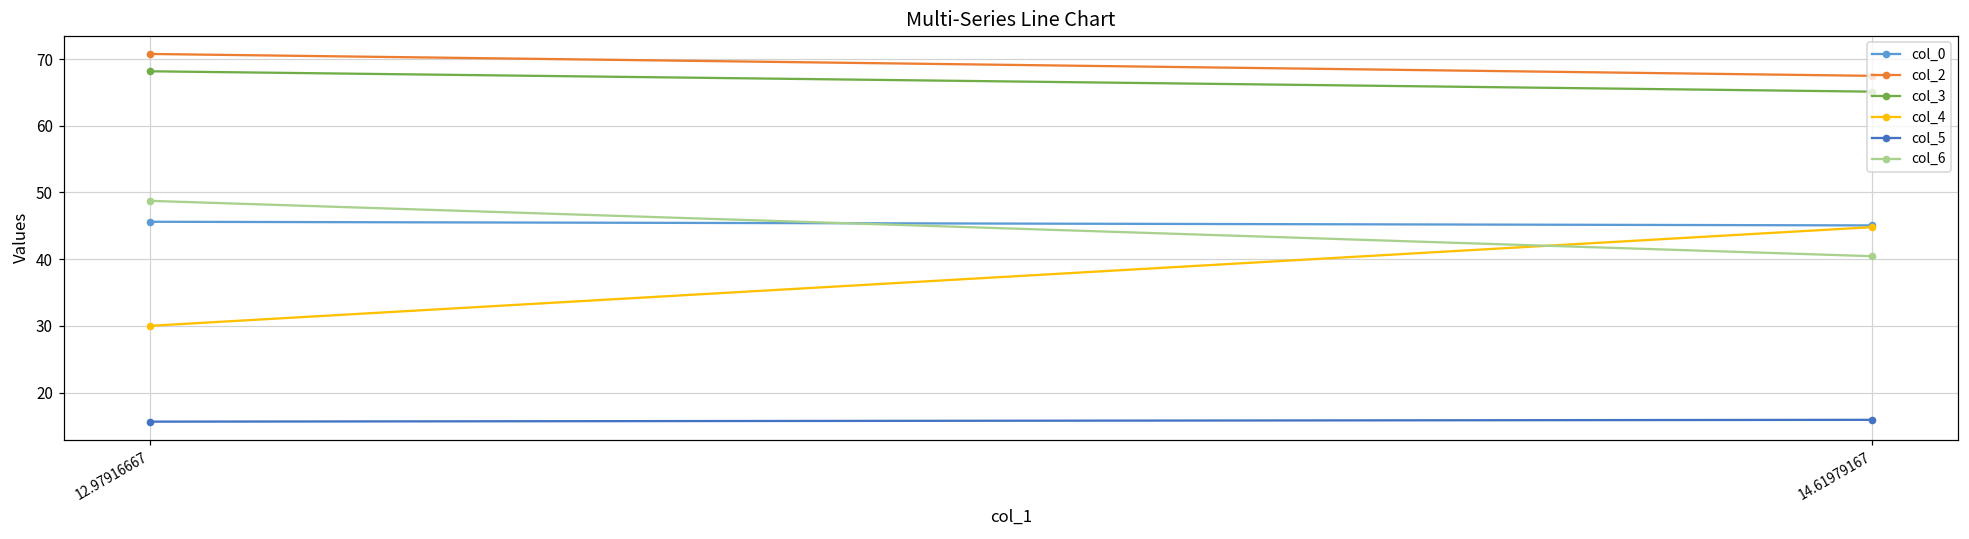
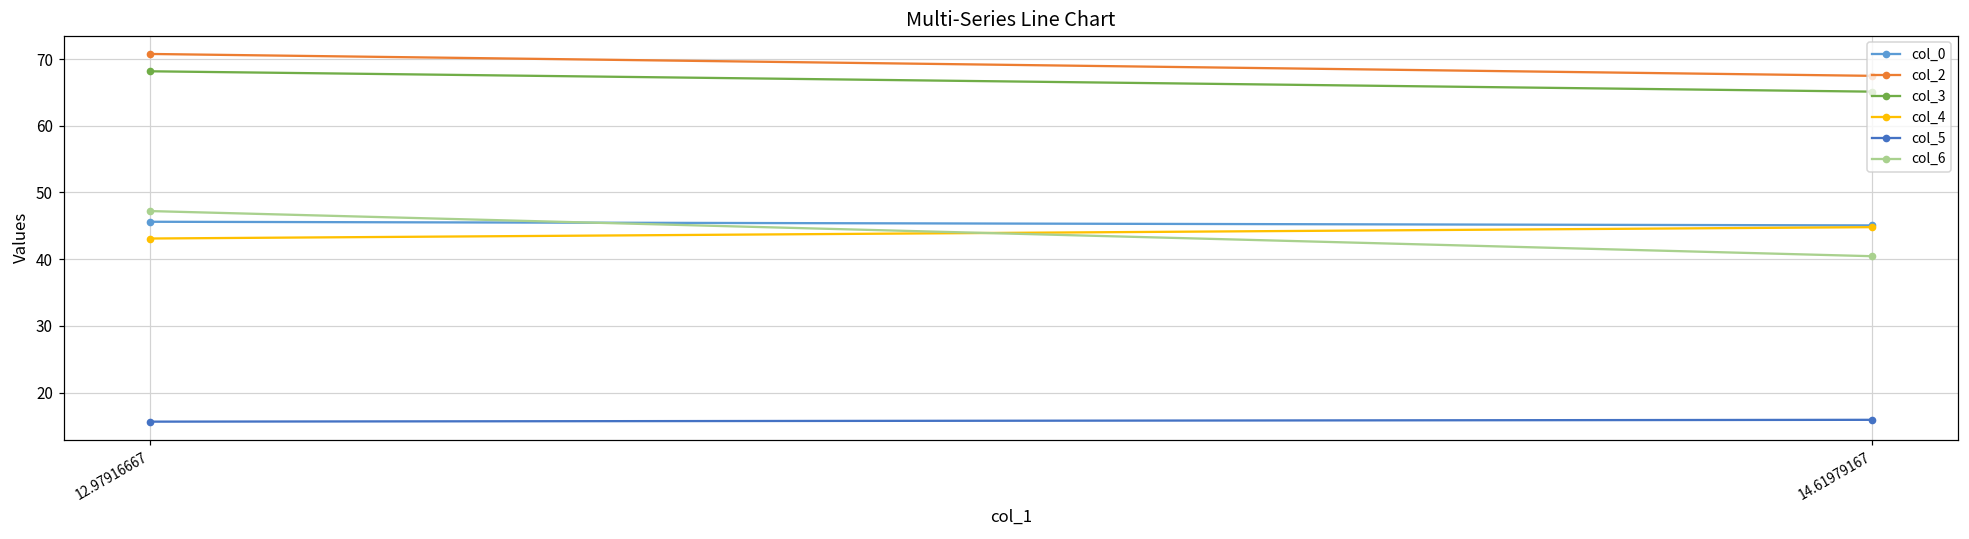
col_4, 12.97916667: 30 -> 43
col_6, 12.97916667: 49 -> 47
